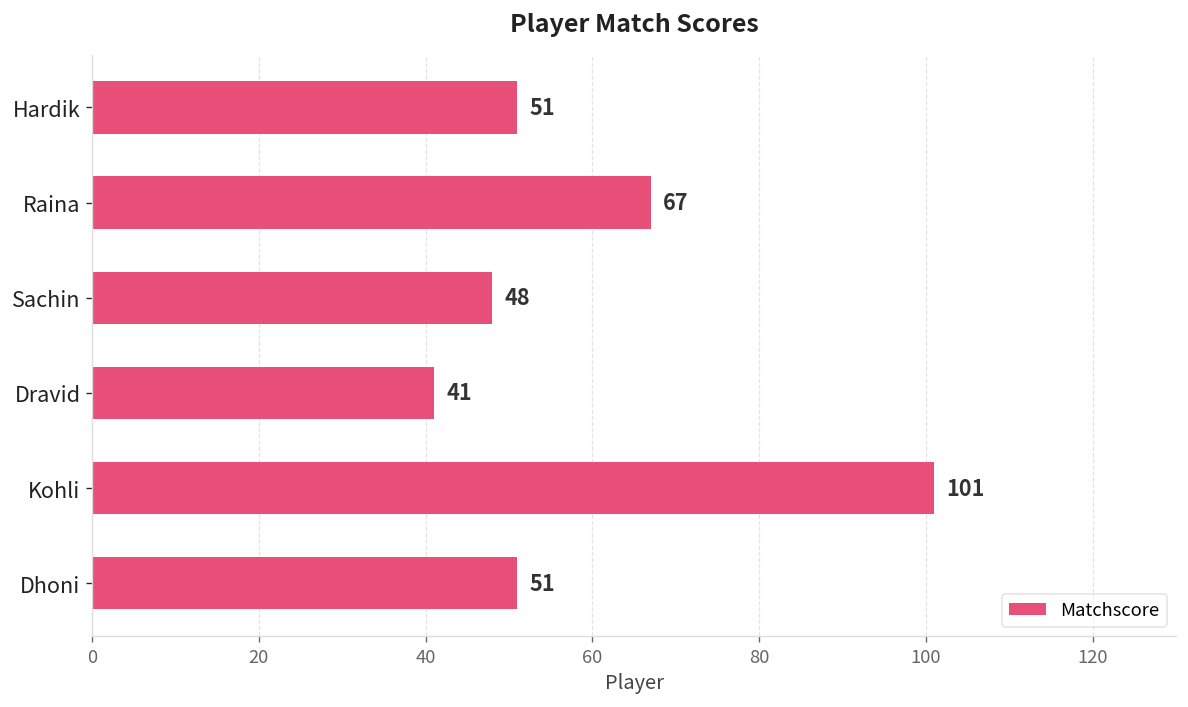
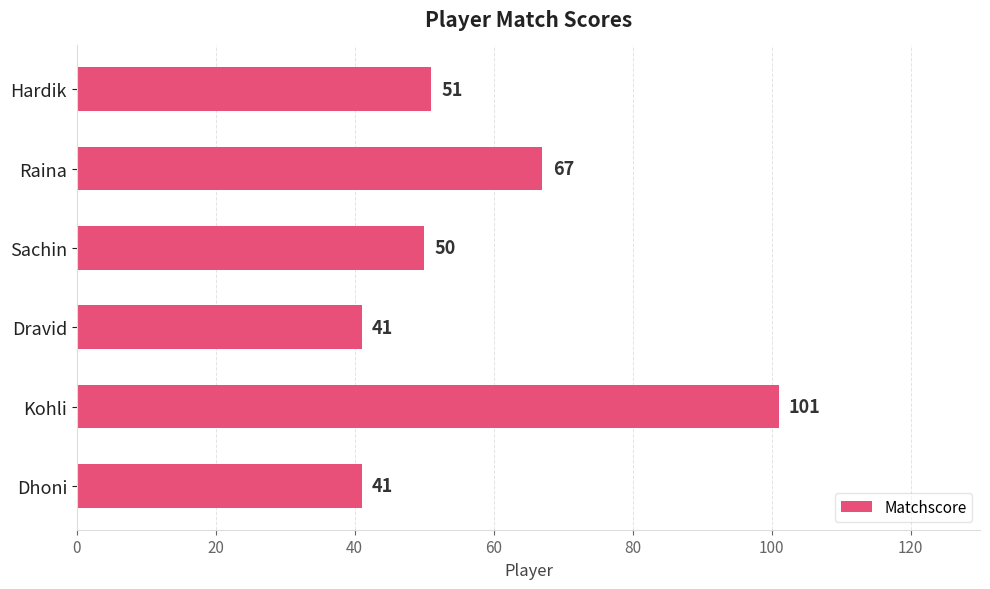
Sachin: 48 -> 50
Dhoni: 51 -> 41
